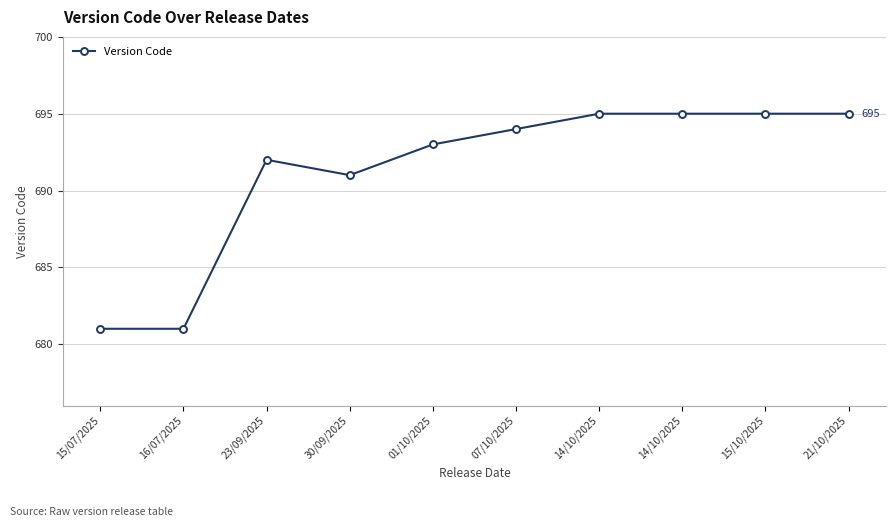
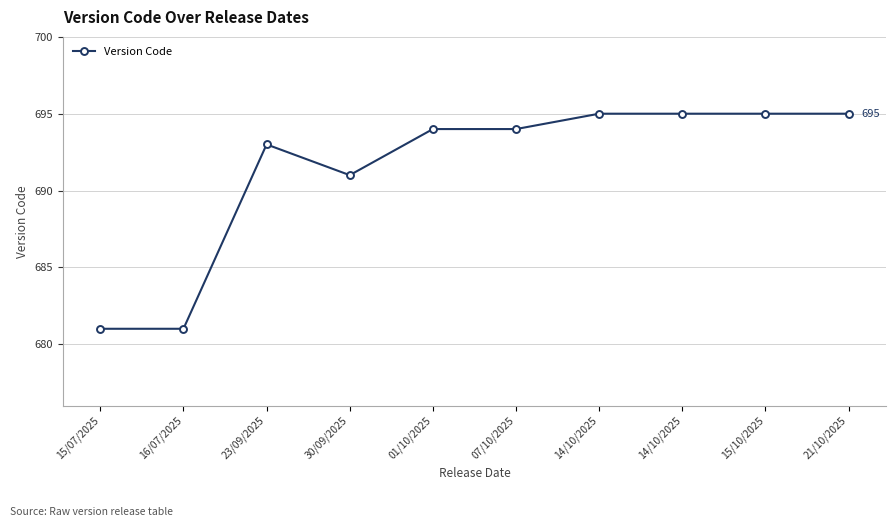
23/09/2025: 692 -> 693
01/10/2025: 693 -> 694
